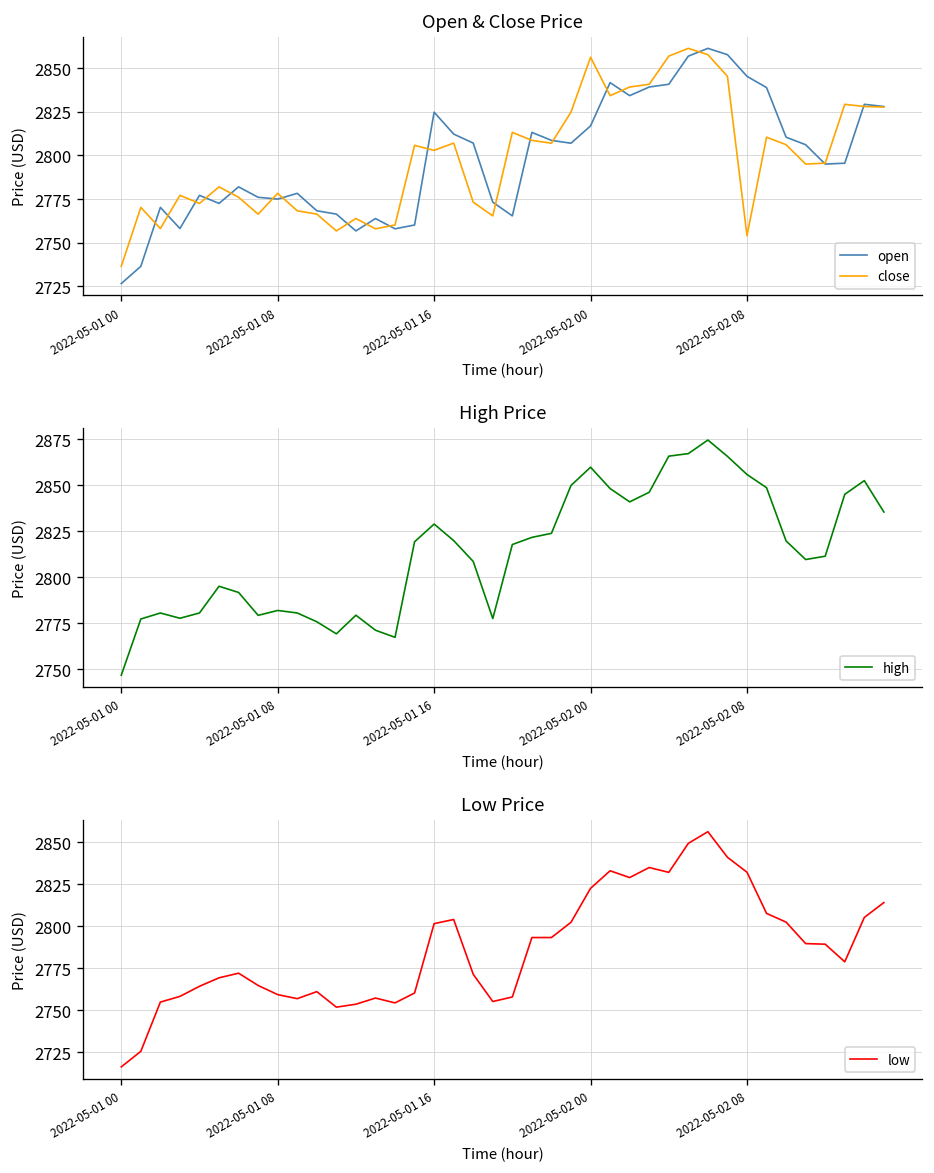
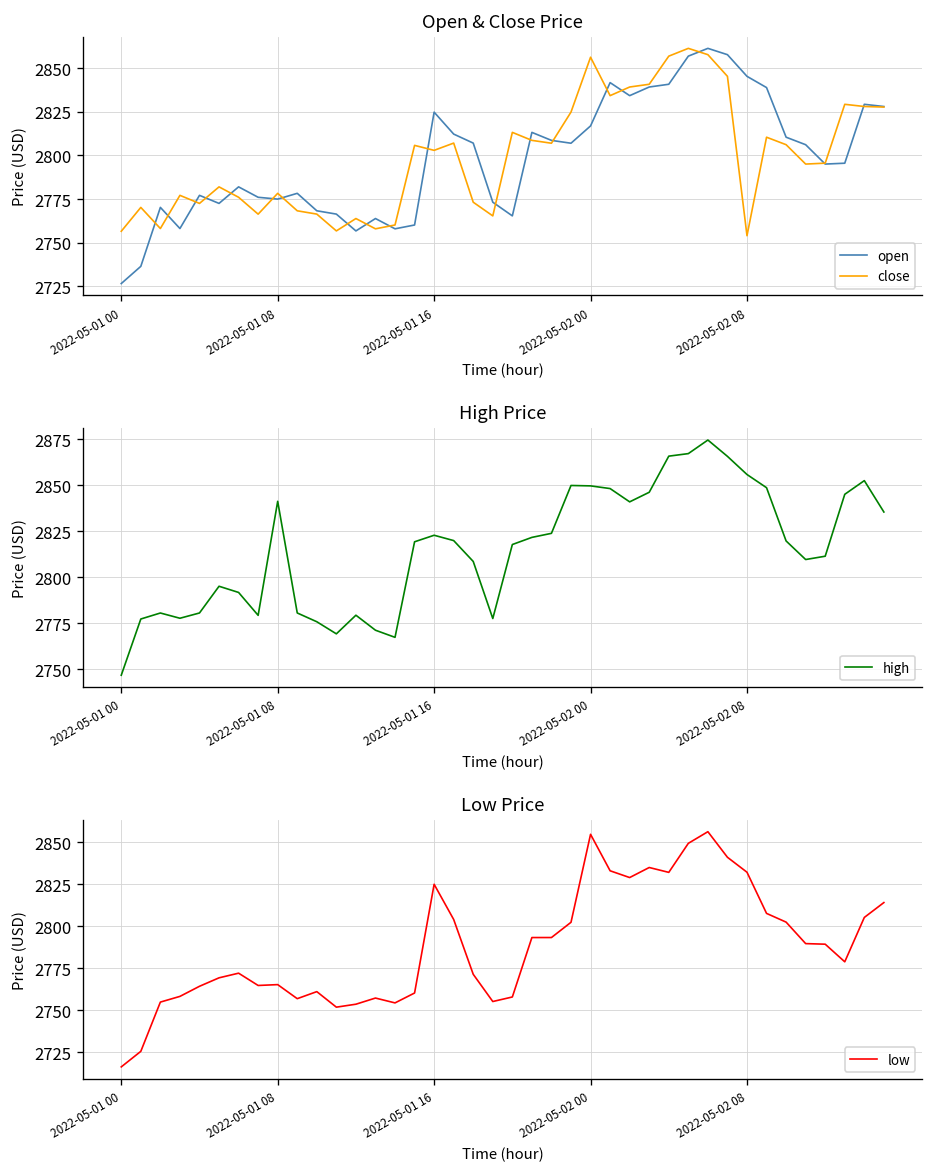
Open & Close Price, close, 2022-05-01 00: 2737 -> 2757
High Price, 2022-05-01 08: 2782 -> 2841
High Price, 2022-05-01 16: 2829 -> 2823
High Price, 2022-05-02 00: 2860 -> 2850
Low Price, 2022-05-01 08: 2759 -> 2765
Low Price, 2022-05-01 16: 2802 -> 2825
Low Price, 2022-05-02 00: 2823 -> 2855
